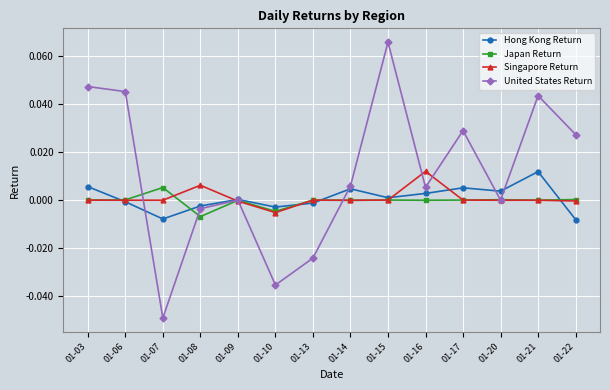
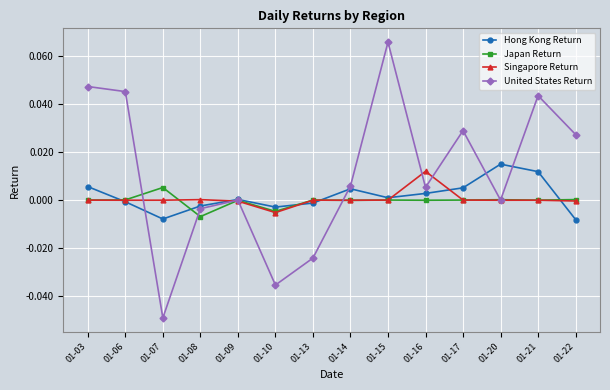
Singapore Return, 01-08: 0.006 -> 0.000
Hong Kong Return, 01-20: 0.004 -> 0.015
